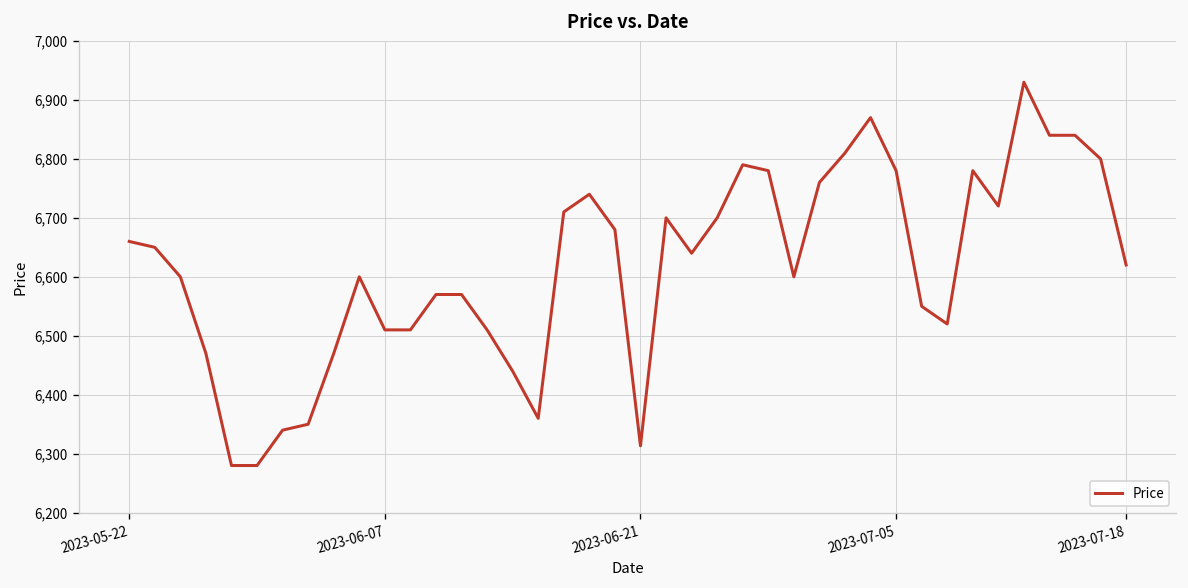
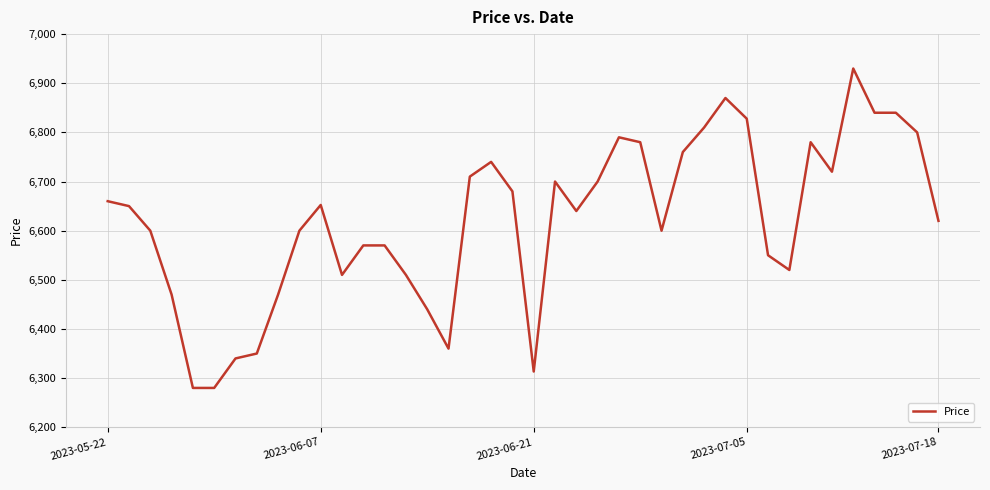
2023-06-07: 6,510 -> 6,650
2023-07-05: 6,780 -> 6,830
